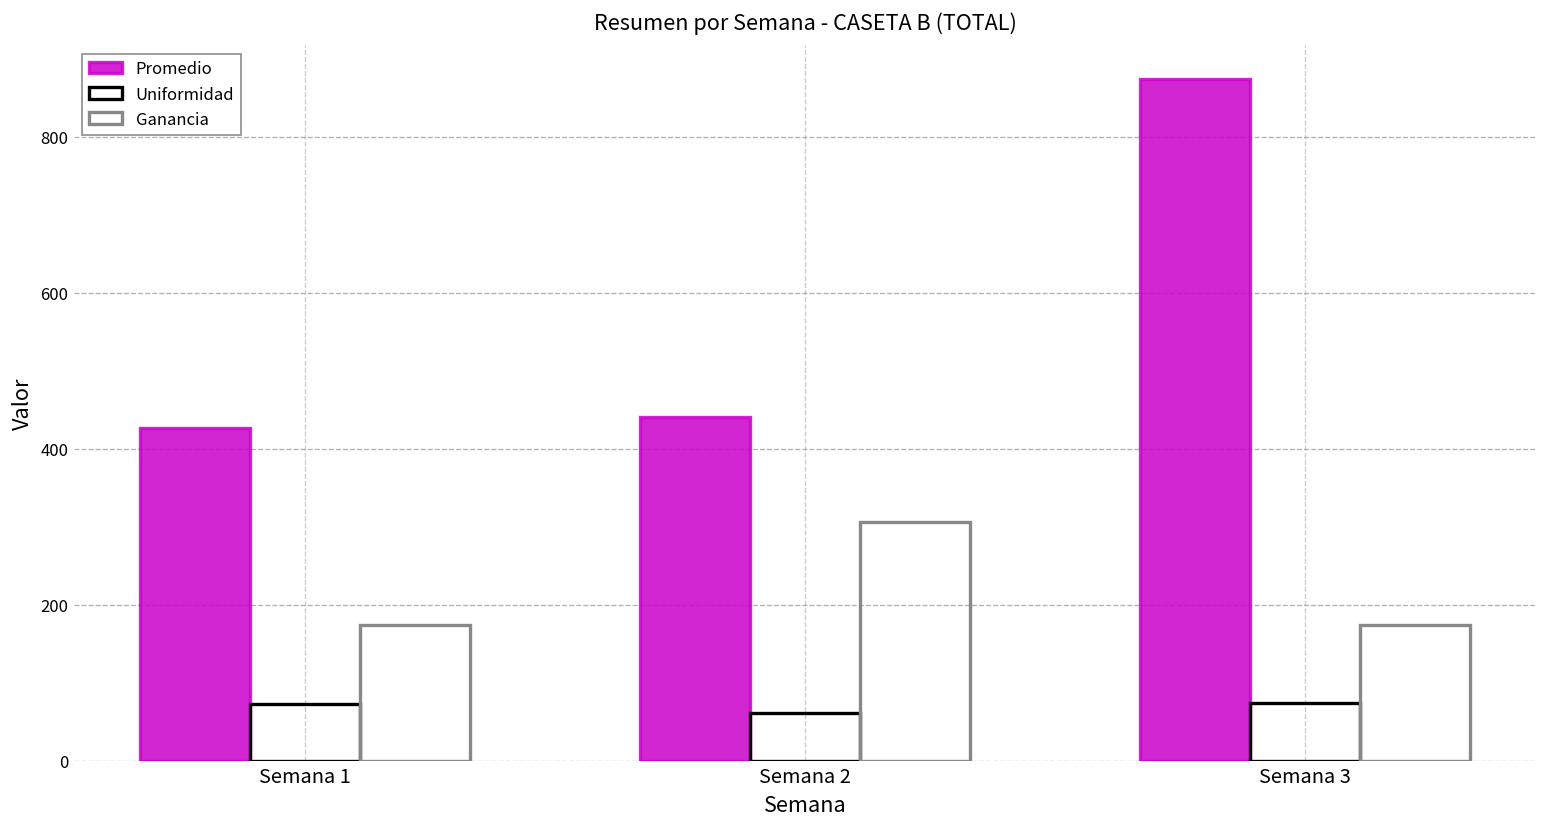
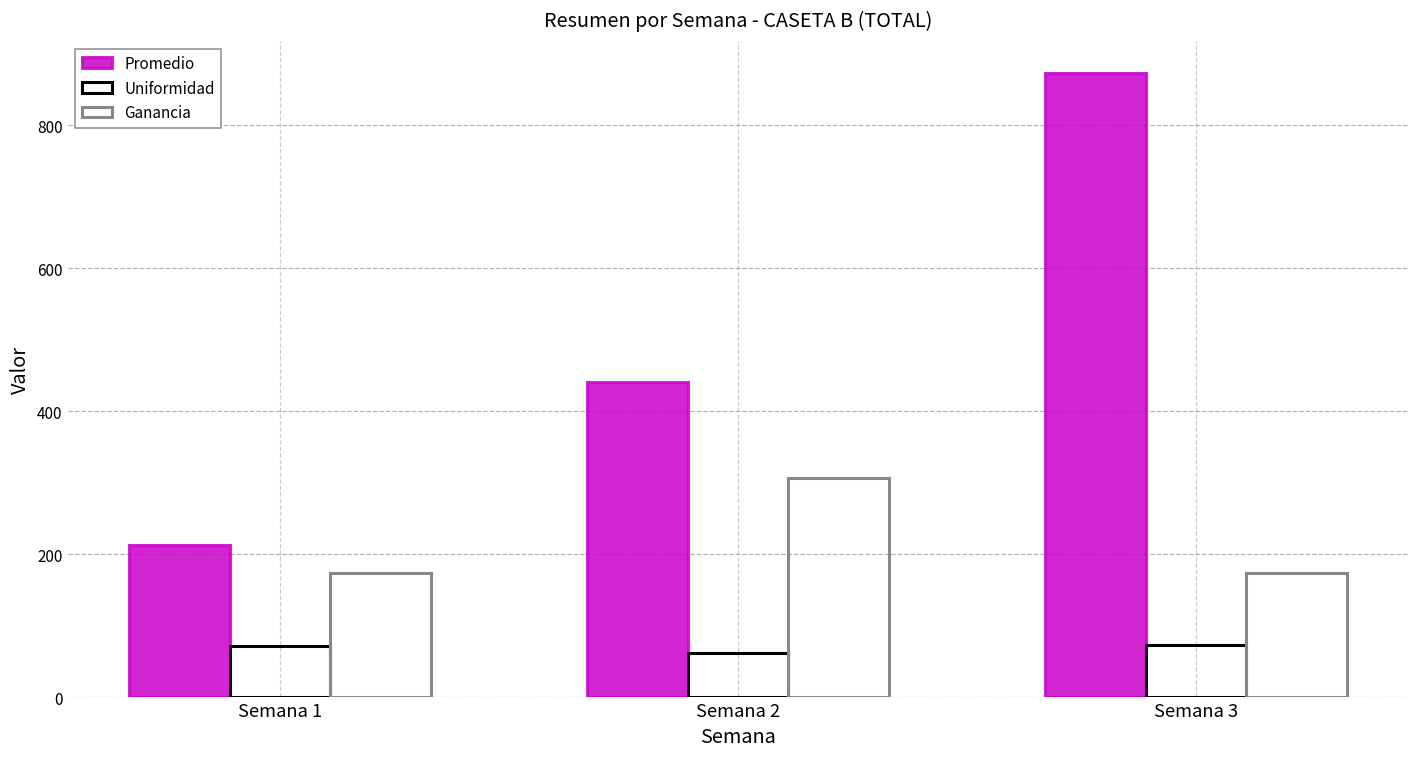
Promedio, Semana 1: 430 -> 210
